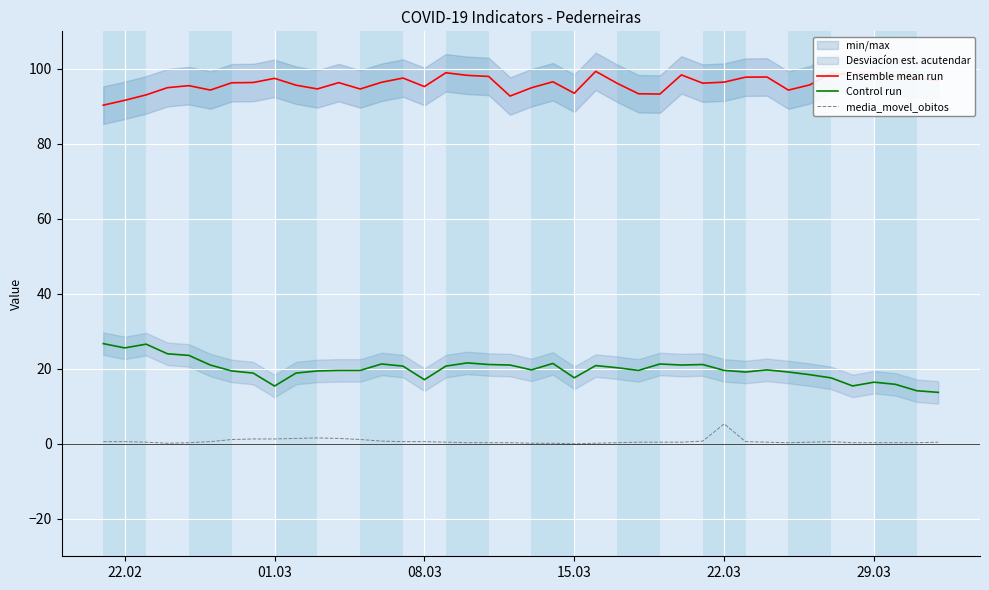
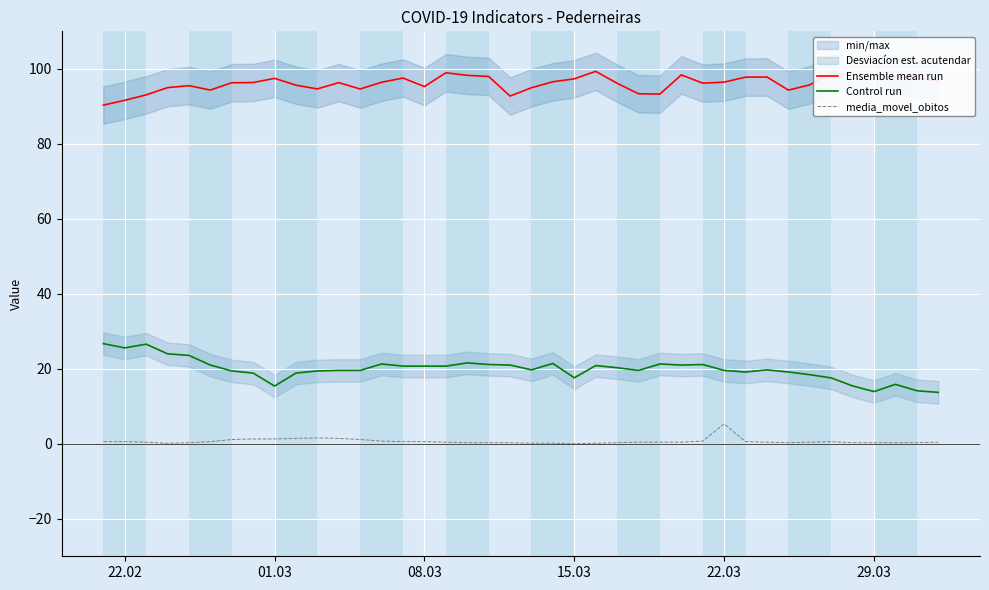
Control run, 08.03: 17 -> 21
Ensemble mean run, 15.03: 93 -> 97
Control run, 29.03: 16 -> 14
